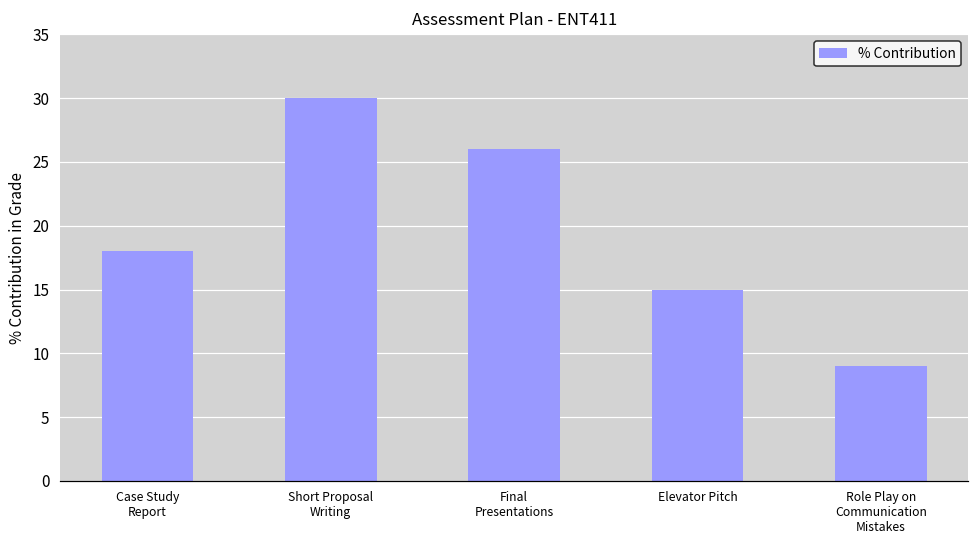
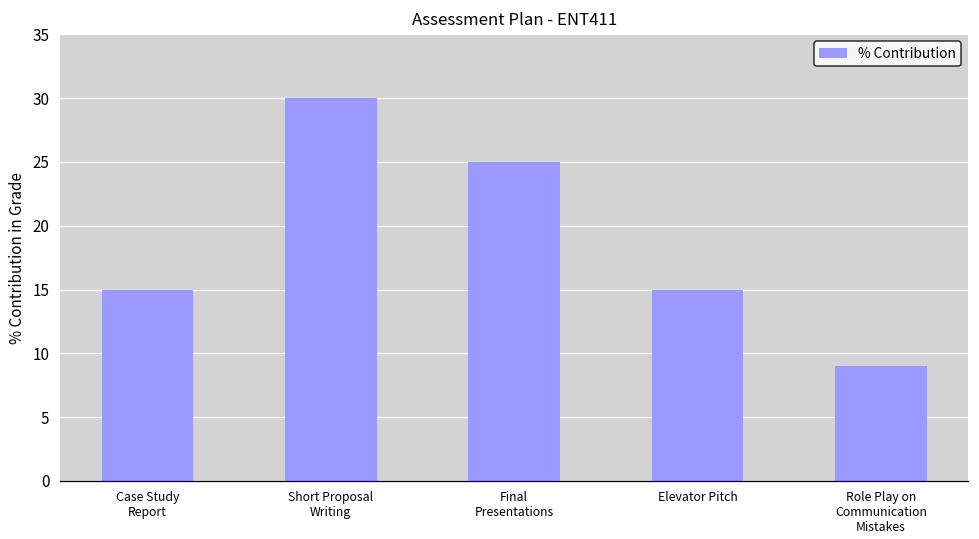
Case Study Report: 18 -> 15
Final Presentations: 26 -> 25
